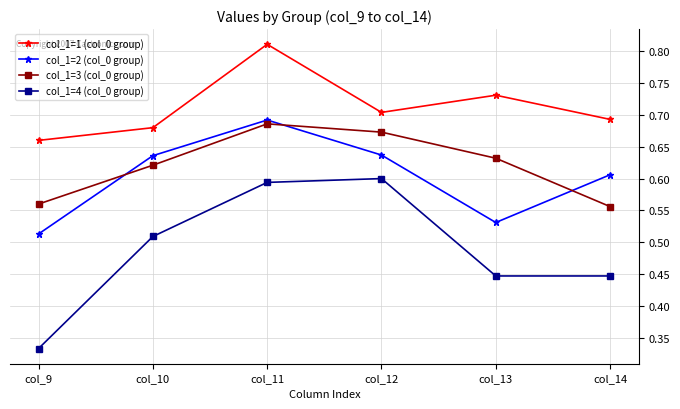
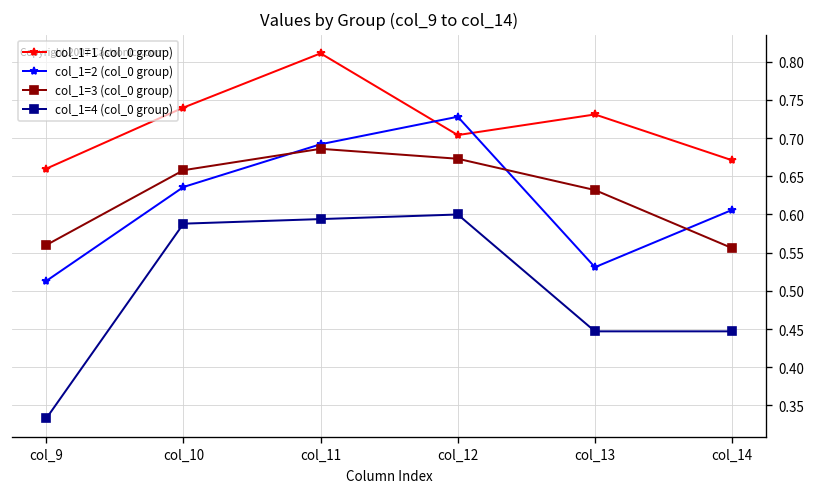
col_1=1 (col_0 group), col_10: 0.68 -> 0.74
col_1=3 (col_0 group), col_10: 0.62 -> 0.66
col_1=4 (col_0 group), col_10: 0.51 -> 0.59
col_1=2 (col_0 group), col_12: 0.64 -> 0.73
col_1=1 (col_0 group), col_14: 0.69 -> 0.67
